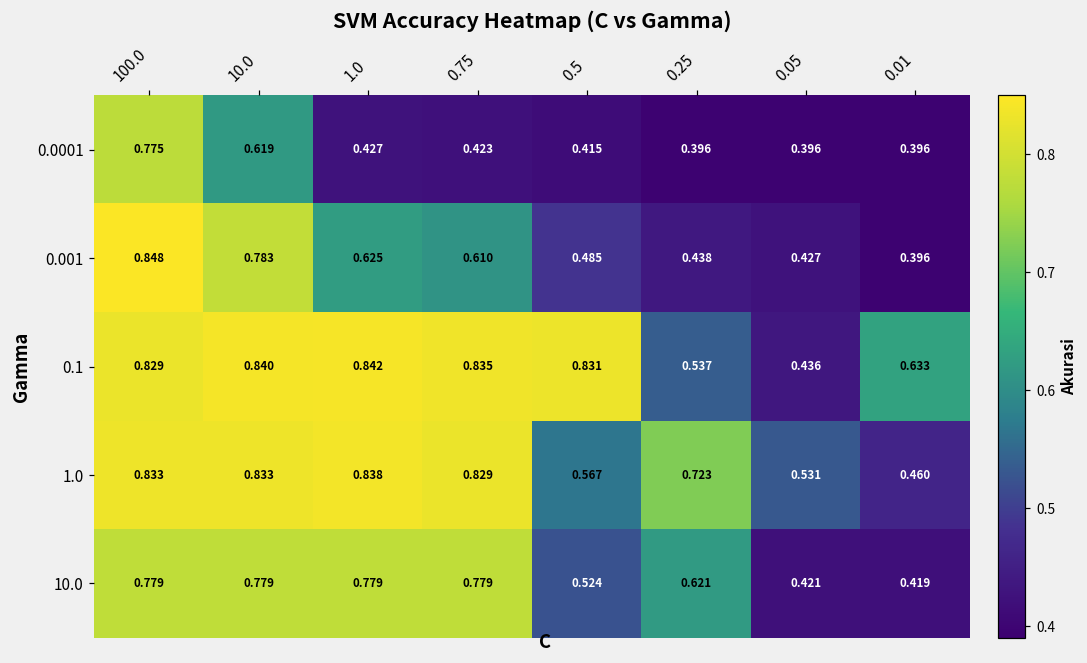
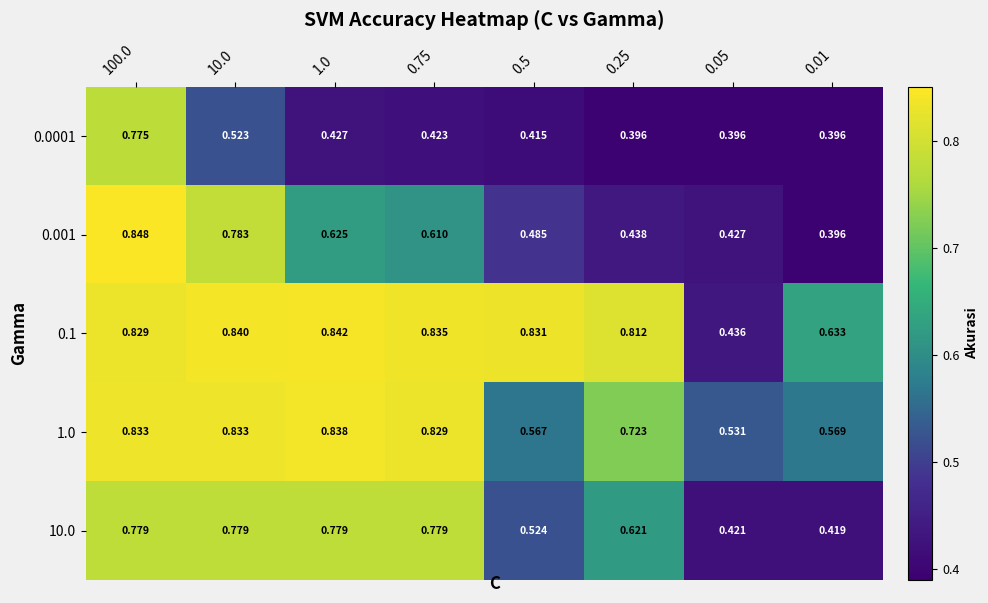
0.0001, 10.0: 0.619 -> 0.523
0.1, 0.25: 0.537 -> 0.812
1.0, 0.01: 0.460 -> 0.569
